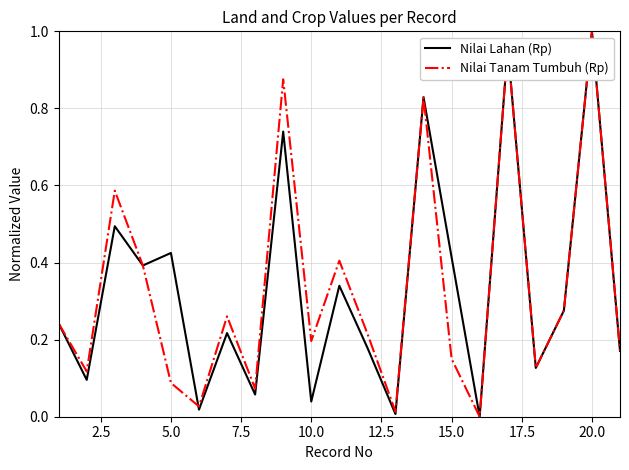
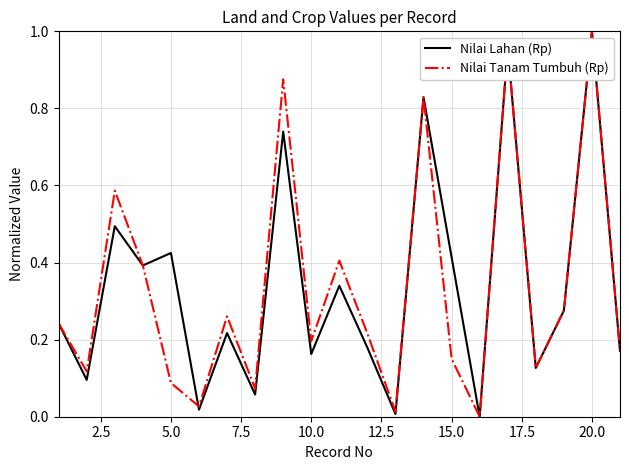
Nilai Lahan (Rp), 10.0: 0.04 -> 0.16
